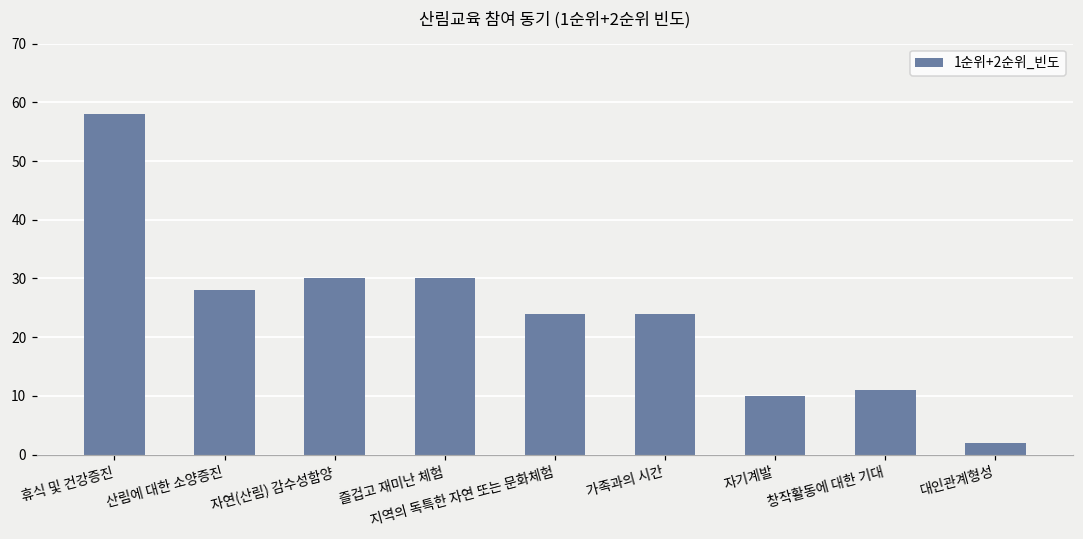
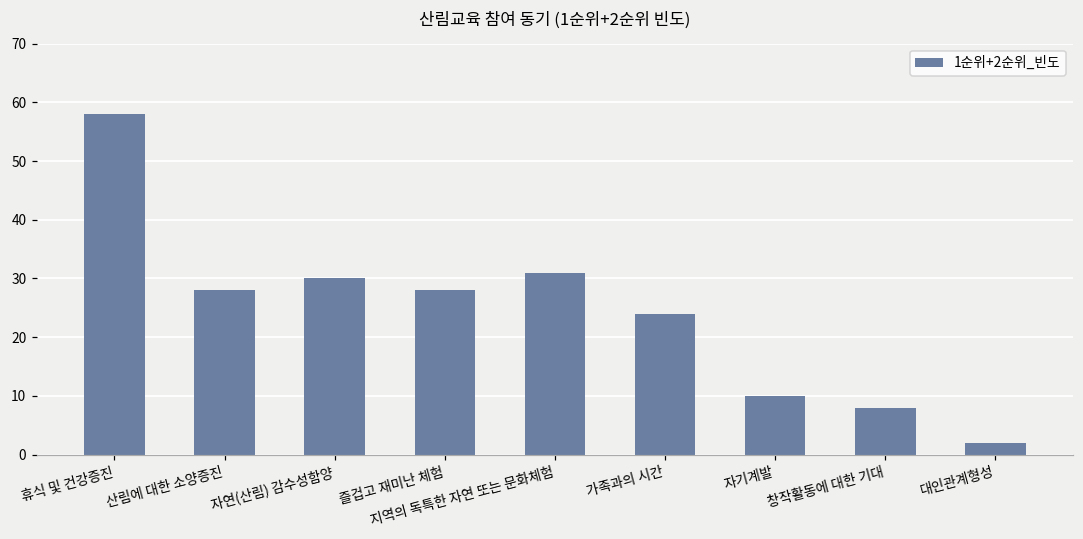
즐겁고 재미난 체험: 30 -> 28
지역의 독특한 자연 또는 문화체험: 24 -> 31
창작활동에 대한 기대: 11 -> 8
